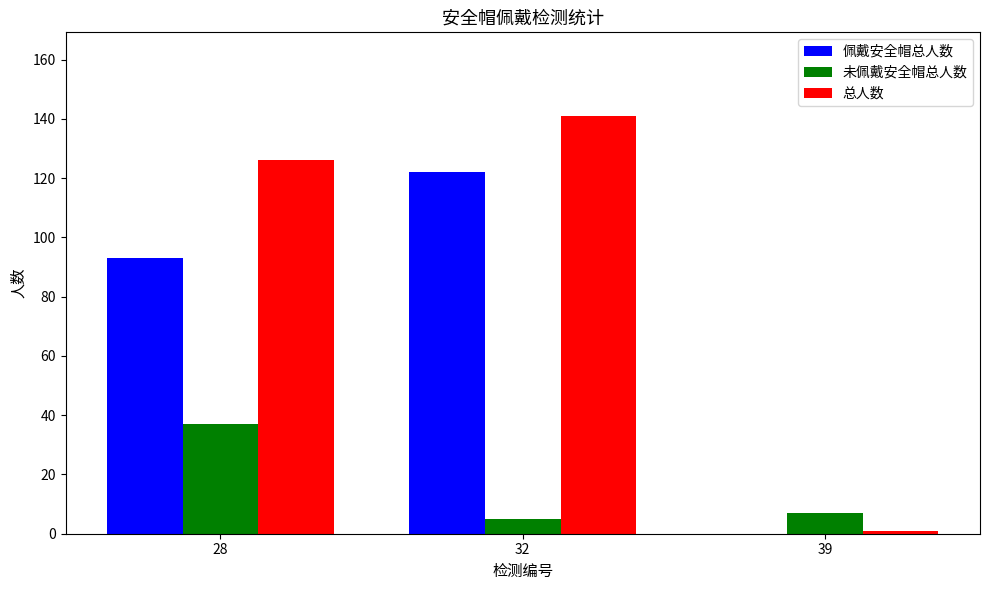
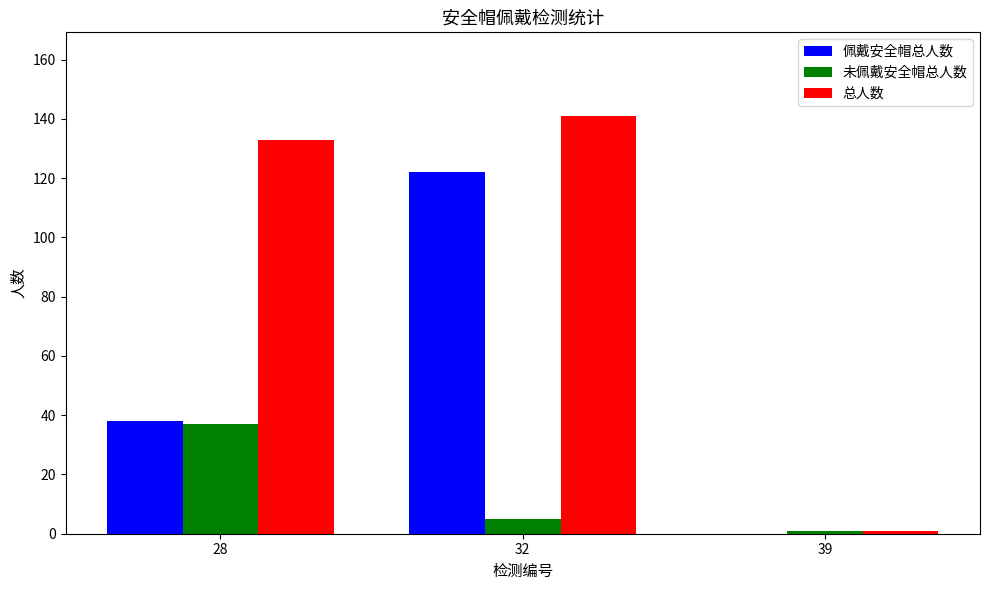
佩戴安全帽总人数, 28: 93 -> 38
总人数, 28: 126 -> 133
未佩戴安全帽总人数, 39: 7 -> 1
